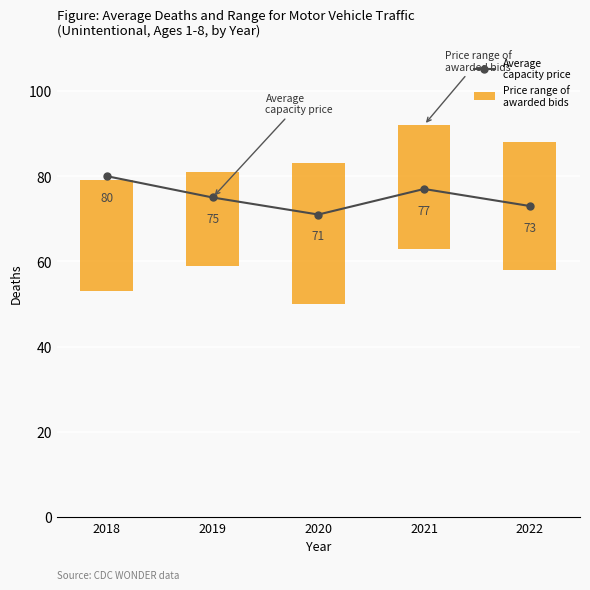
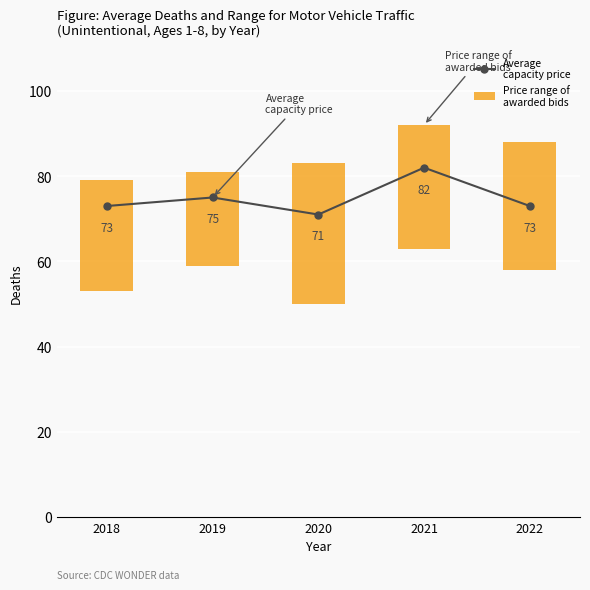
Average capacity price, 2018: 80 -> 73
Average capacity price, 2021: 77 -> 82
